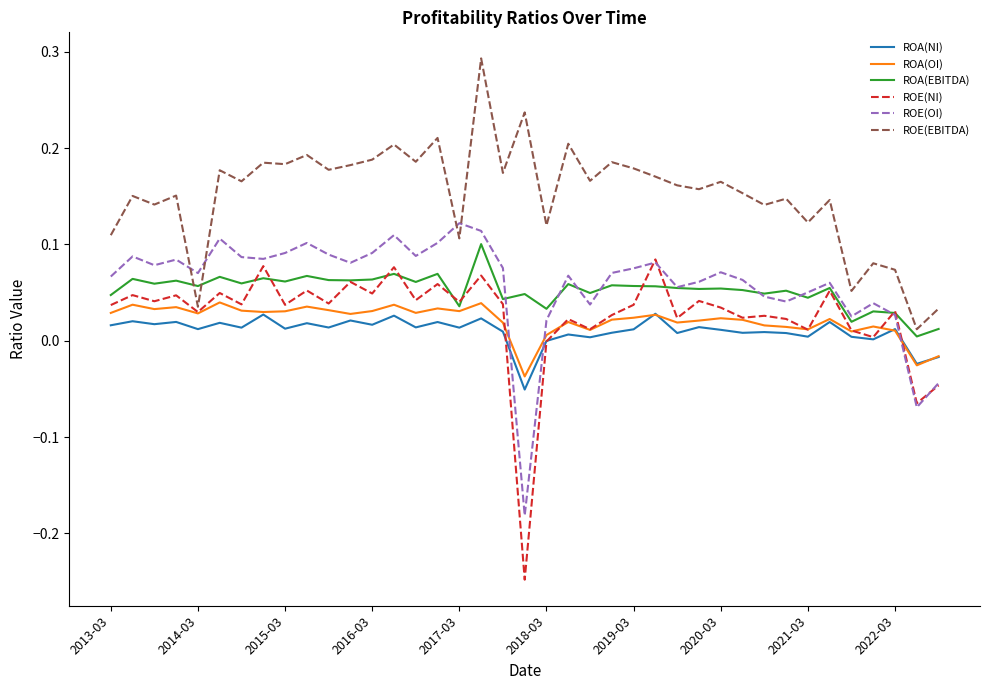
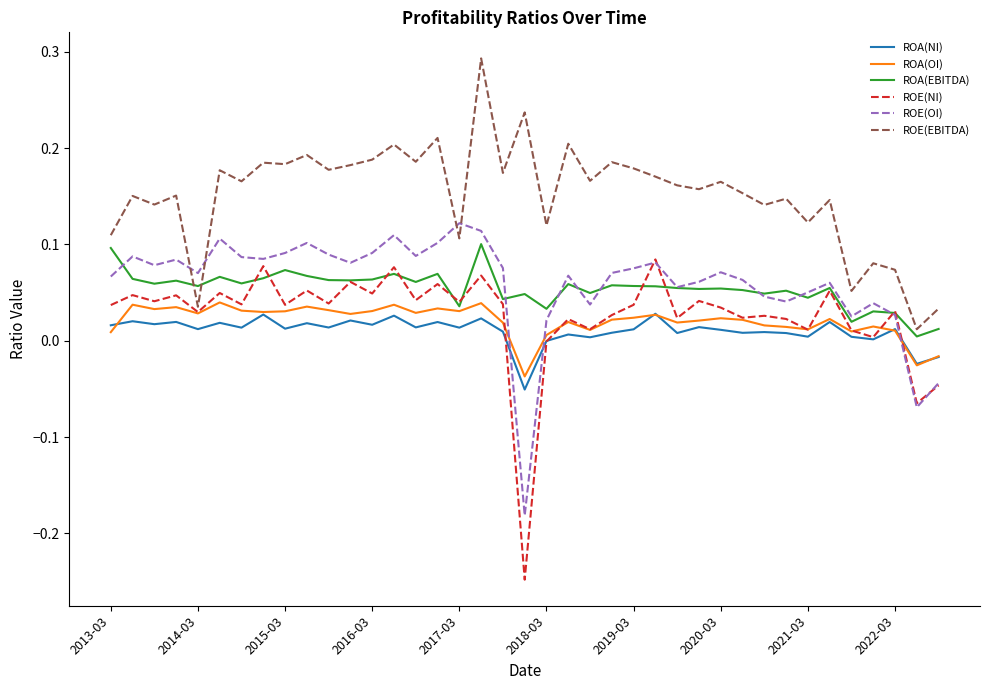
ROA(OI), 2013-03: 0.03 -> 0.01
ROA(EBITDA), 2013-03: 0.05 -> 0.10
ROA(EBITDA), 2015-03: 0.06 -> 0.07
